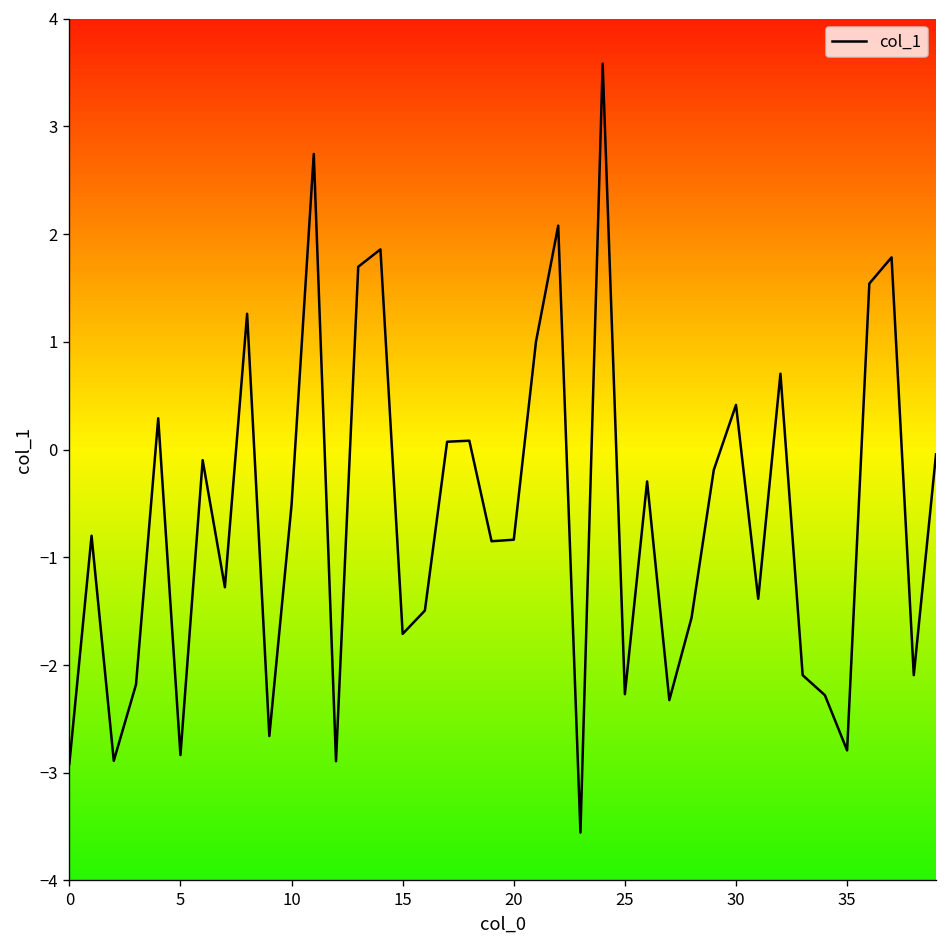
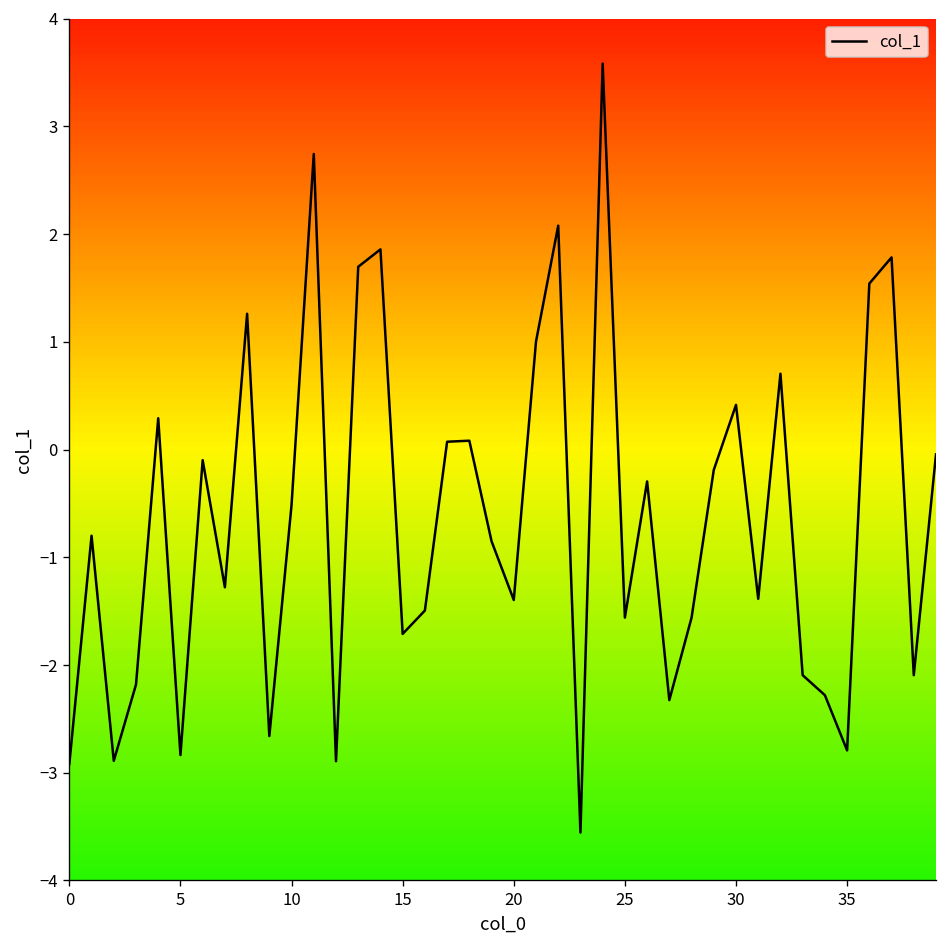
20: -0.8 -> -1.4
25: -2.3 -> -1.6
